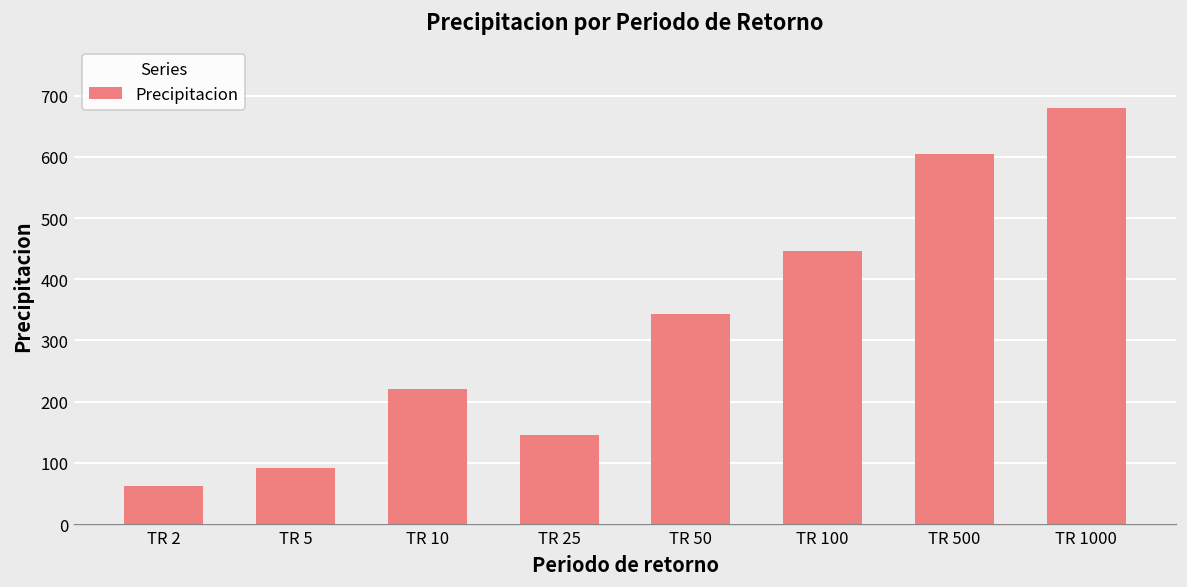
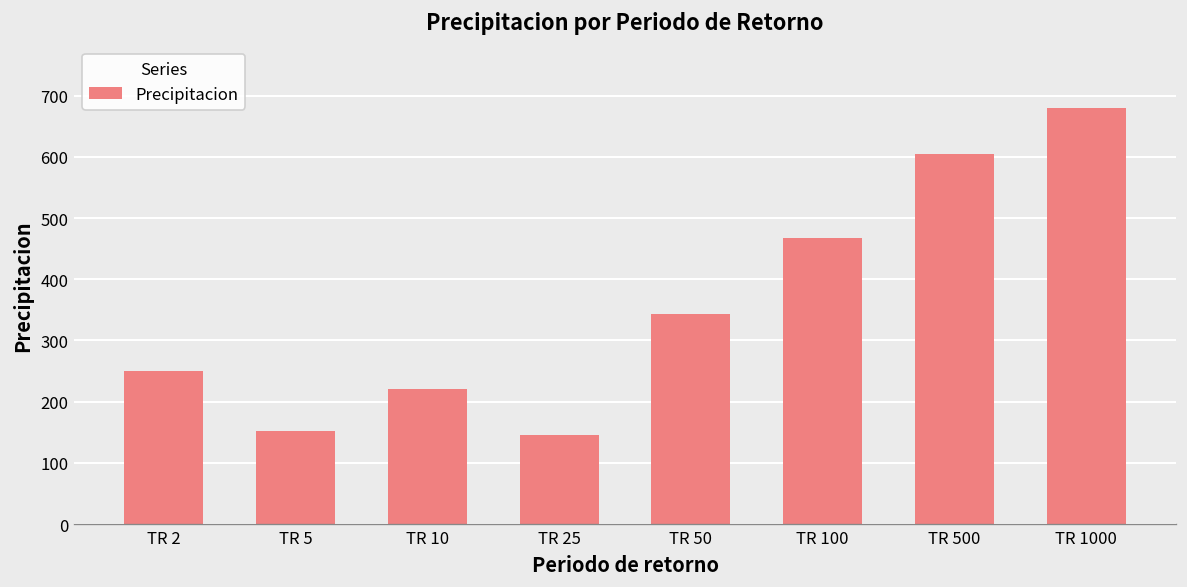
TR 2: 60 -> 250
TR 5: 90 -> 150
TR 100: 450 -> 470
